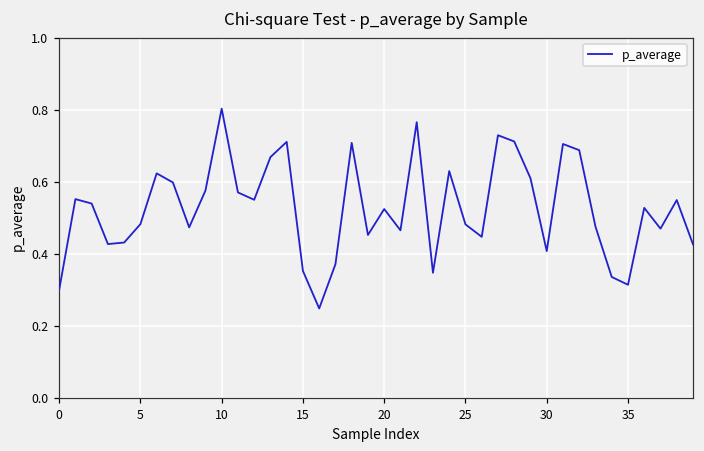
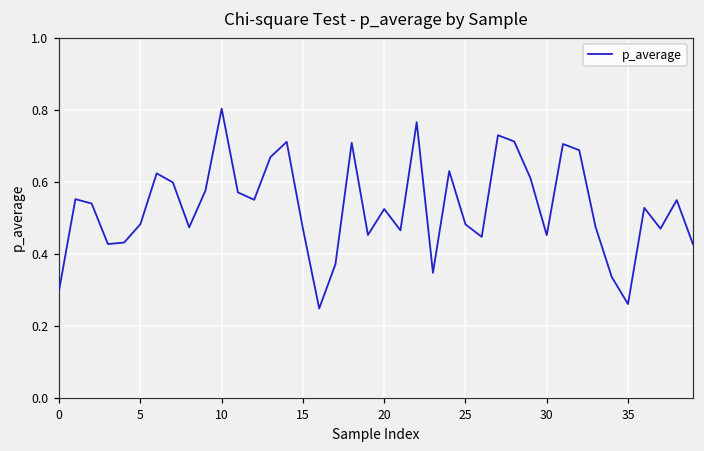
15: 0.35 -> 0.47
30: 0.41 -> 0.45
35: 0.31 -> 0.26
